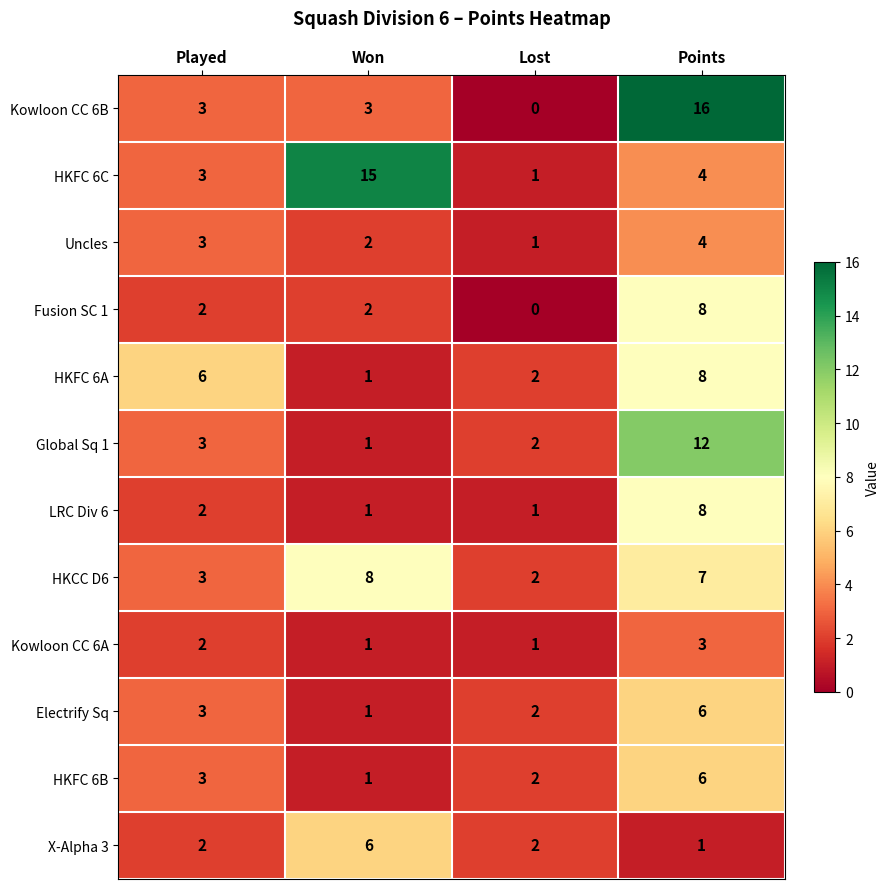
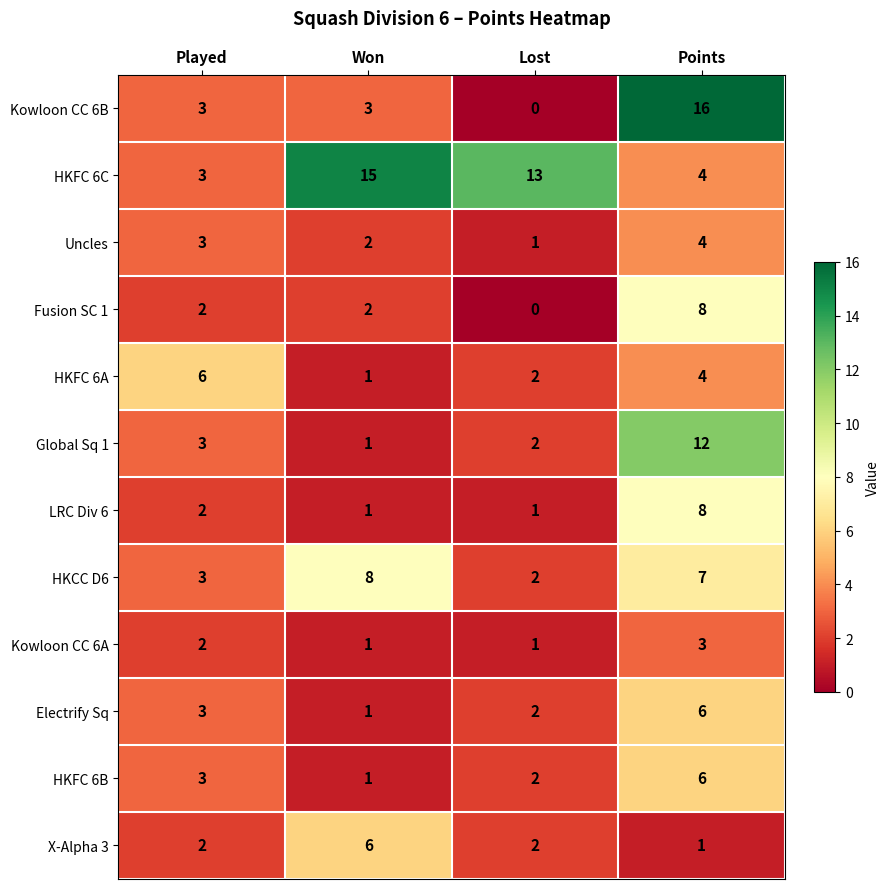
HKFC 6C, Lost: 1 -> 13
HKFC 6A, Points: 8 -> 4
